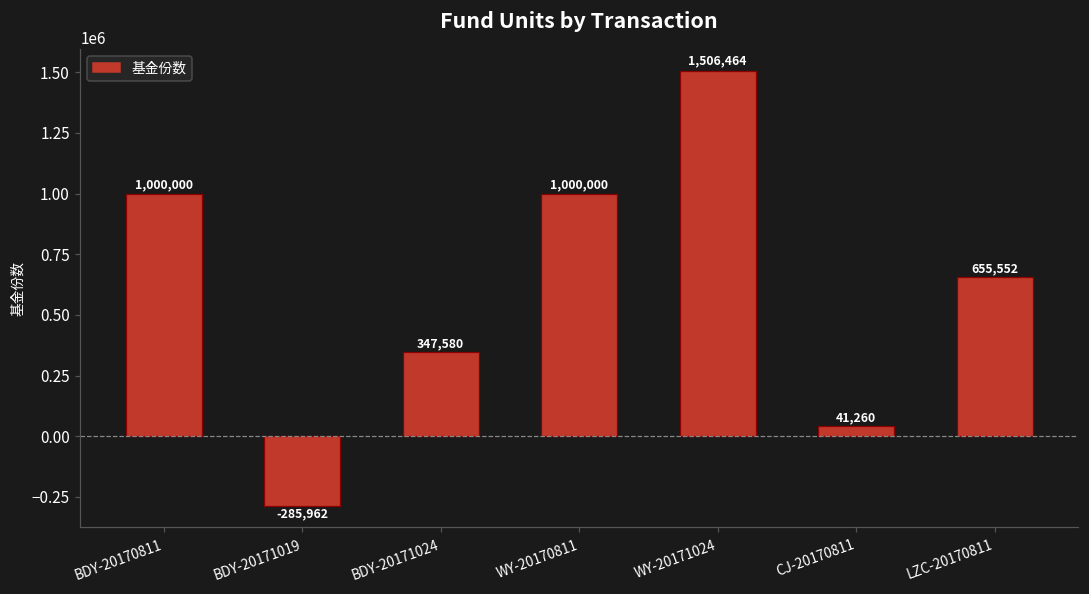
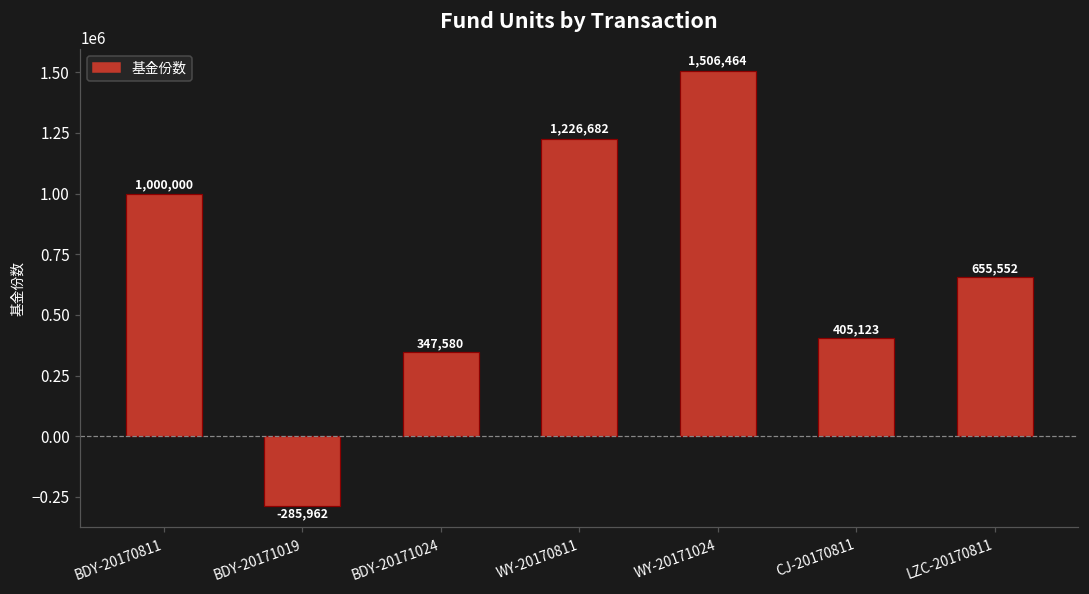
WY-20170811: 1,000,000 -> 1,226,682
CJ-20170811: 41,260 -> 405,123
